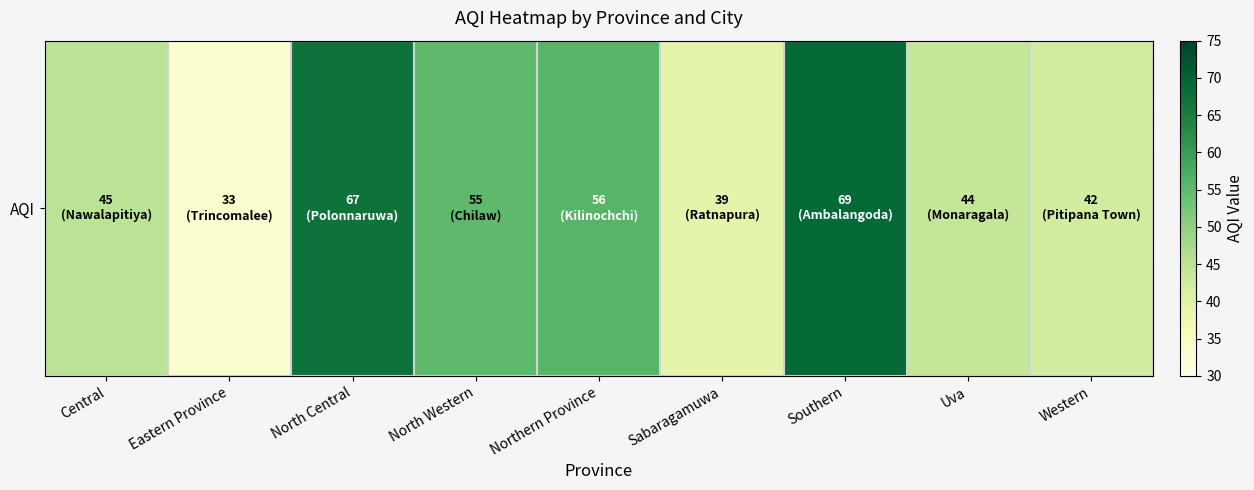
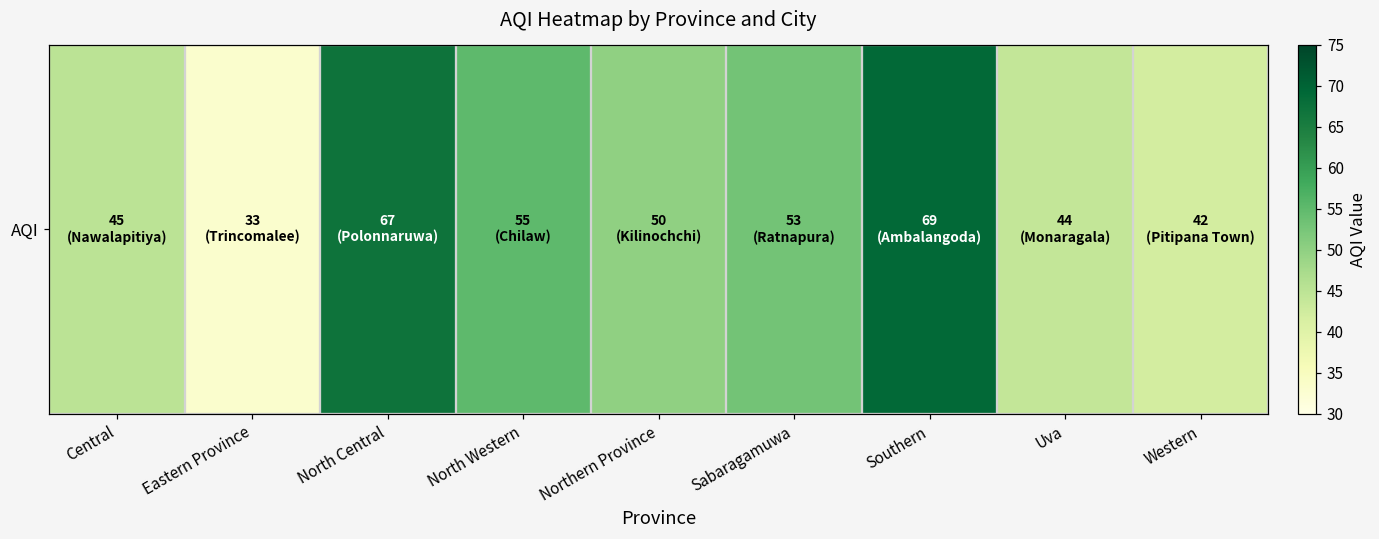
AQI, Northern Province: 56 -> 50
AQI, Sabaragamuwa: 39 -> 53
